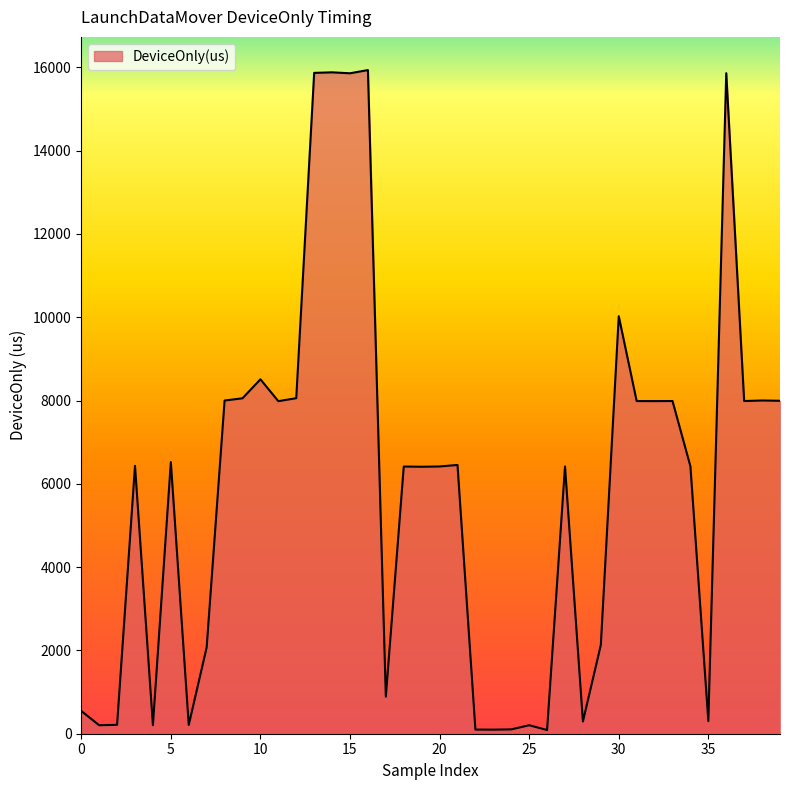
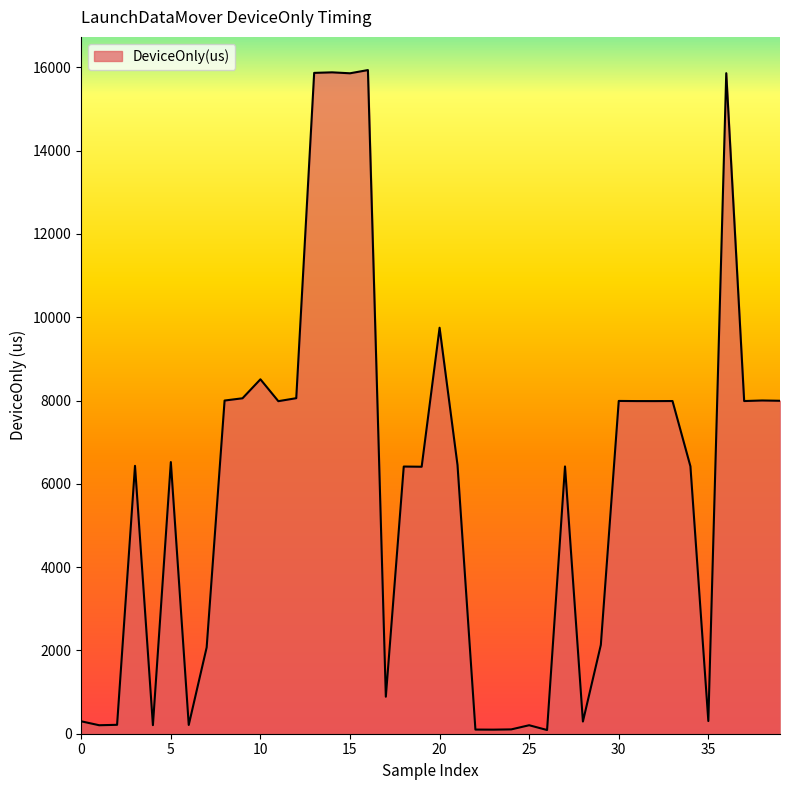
0: 500 -> 300
20: 6400 -> 9700
30: 10000 -> 8000
